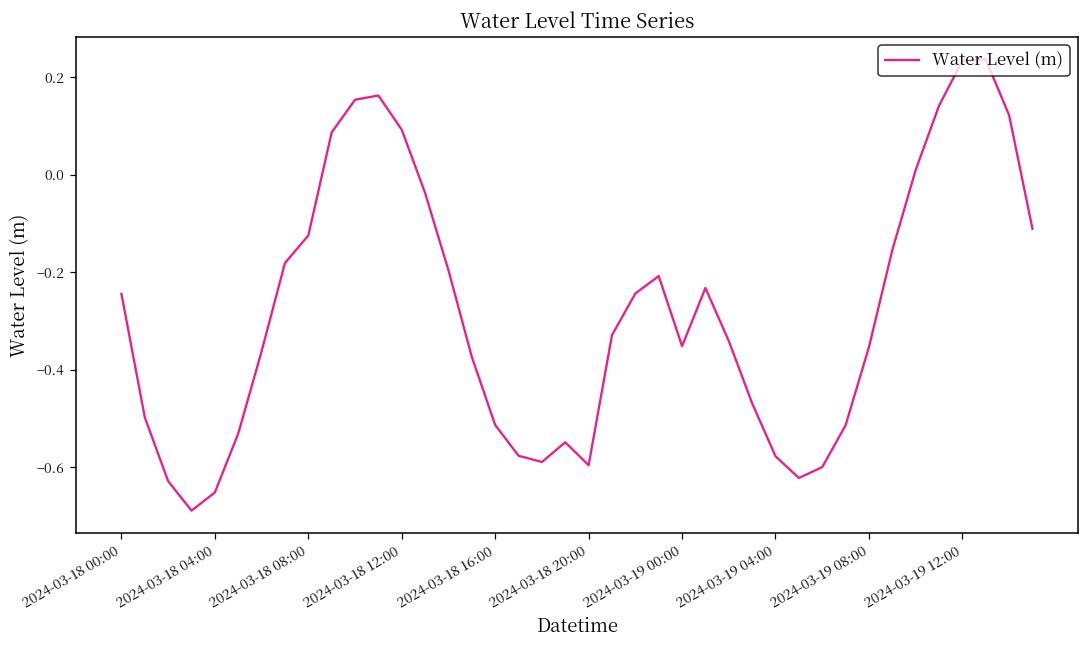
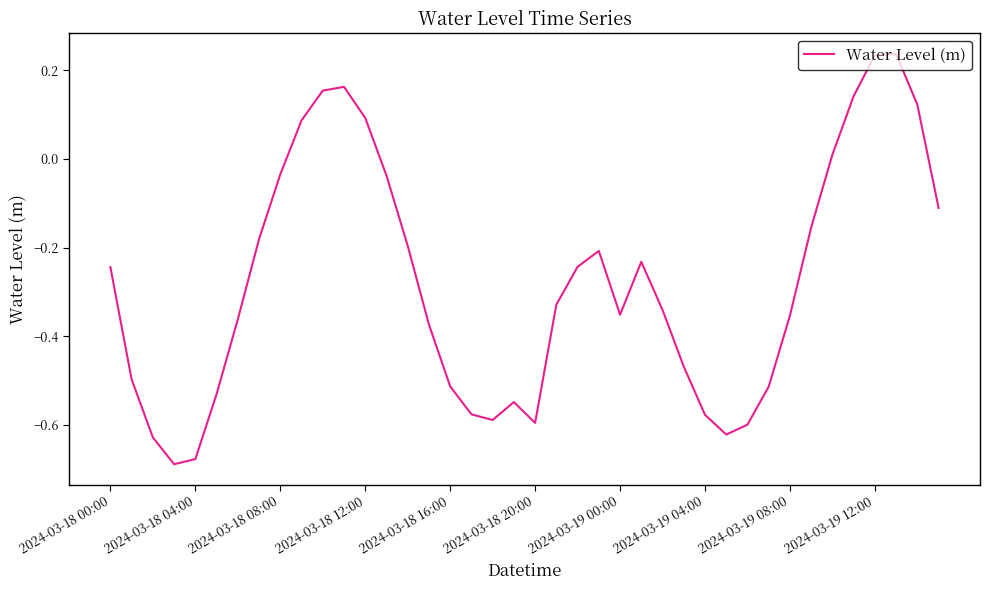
2024-03-18 04:00: -0.65 -> -0.68
2024-03-18 08:00: -0.12 -> -0.03
